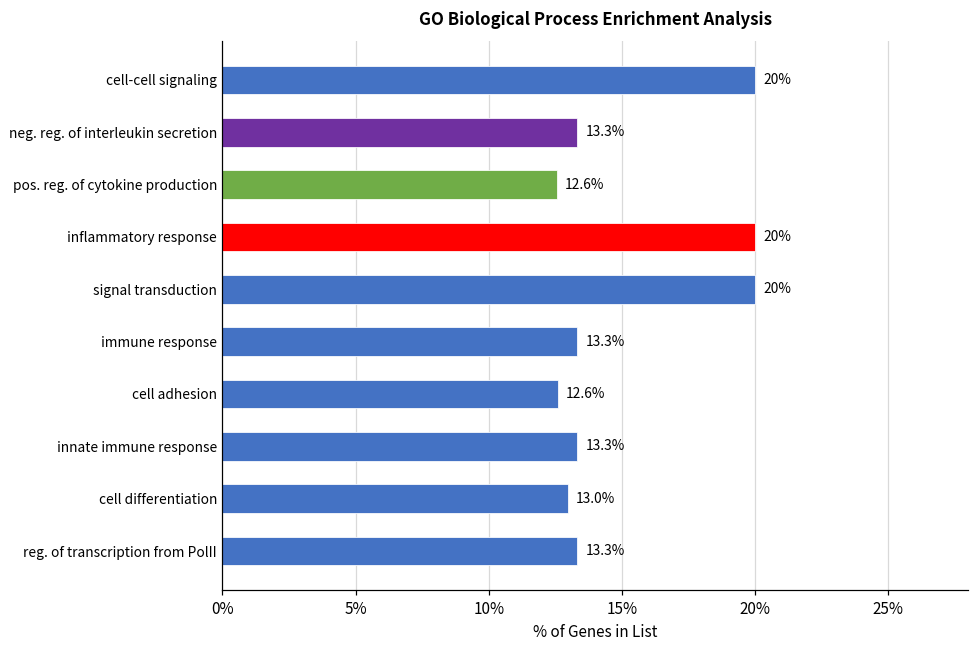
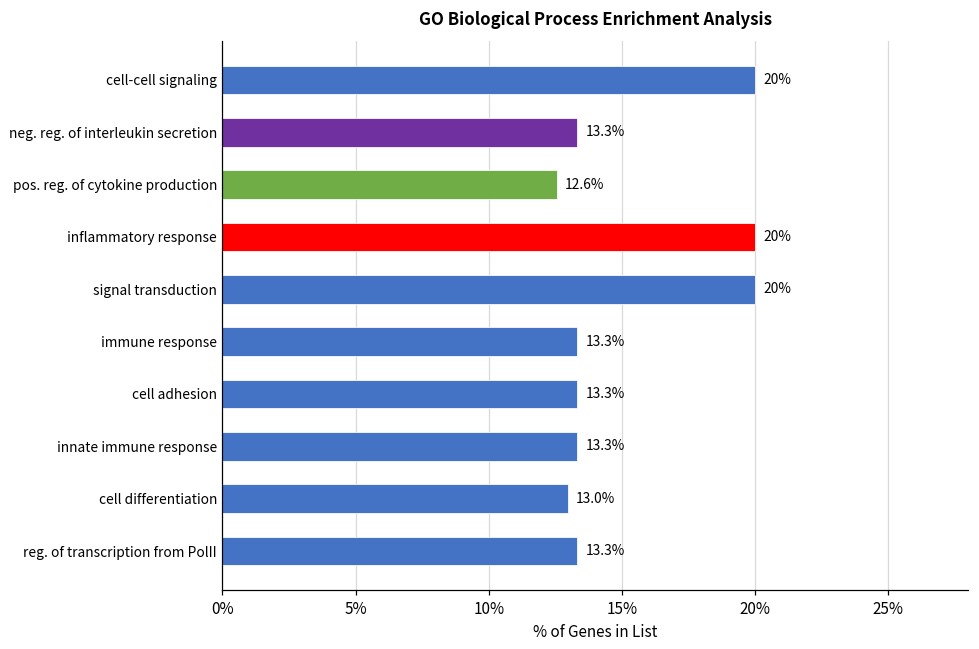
cell adhesion: 12.6% -> 13.3%
